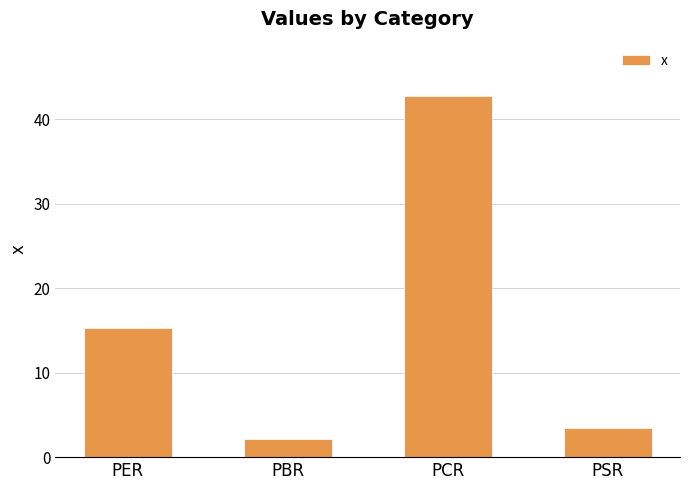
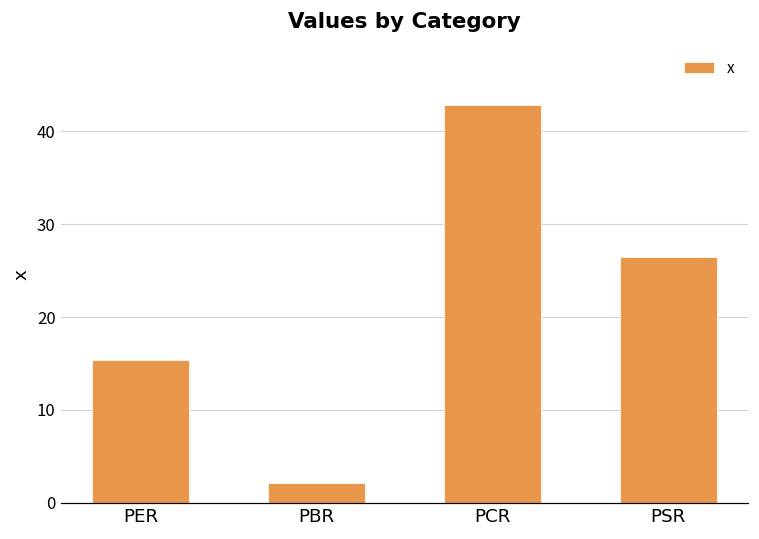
PSR: 3 -> 26
